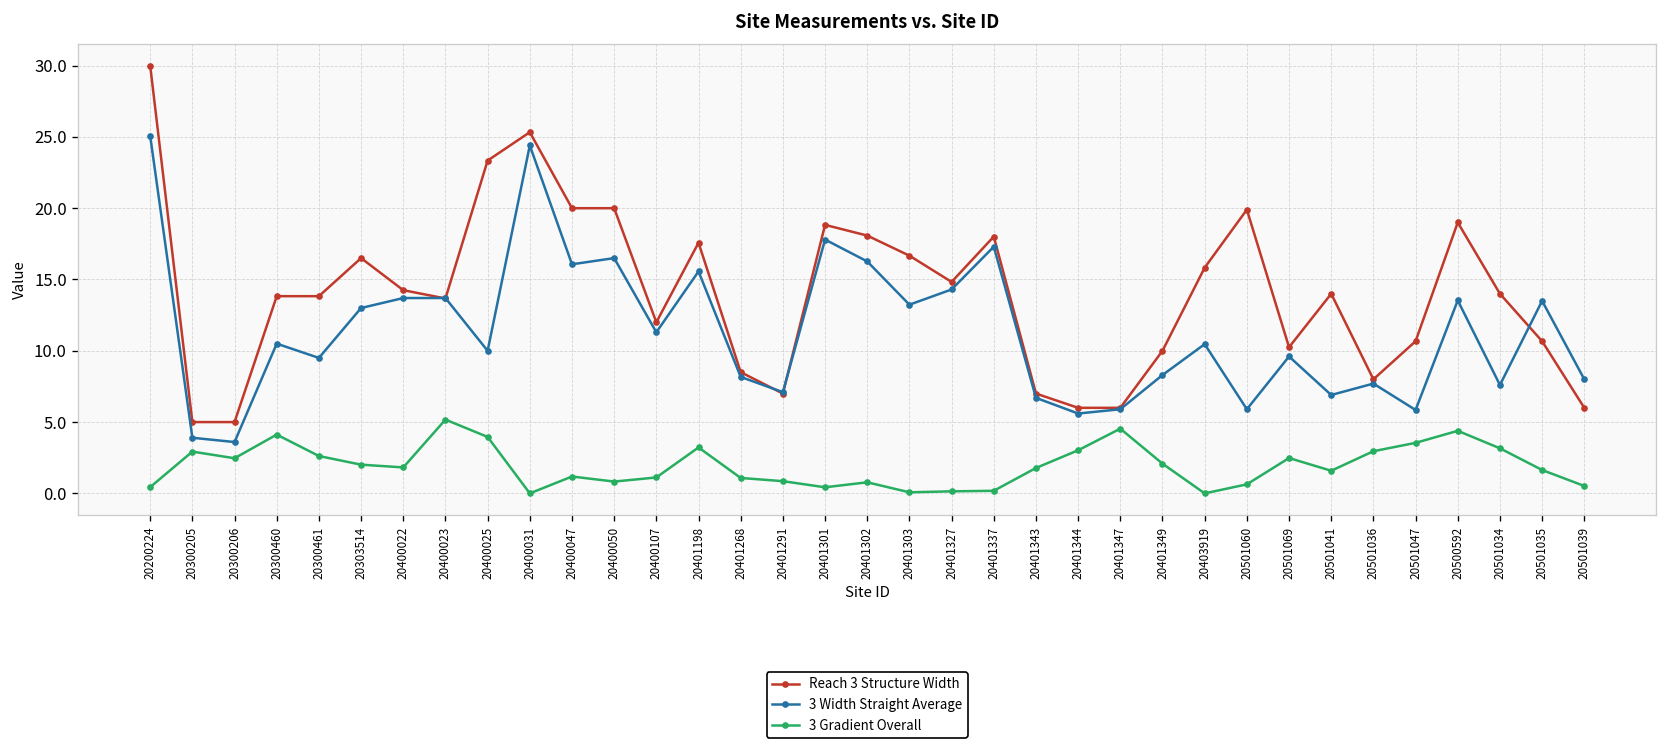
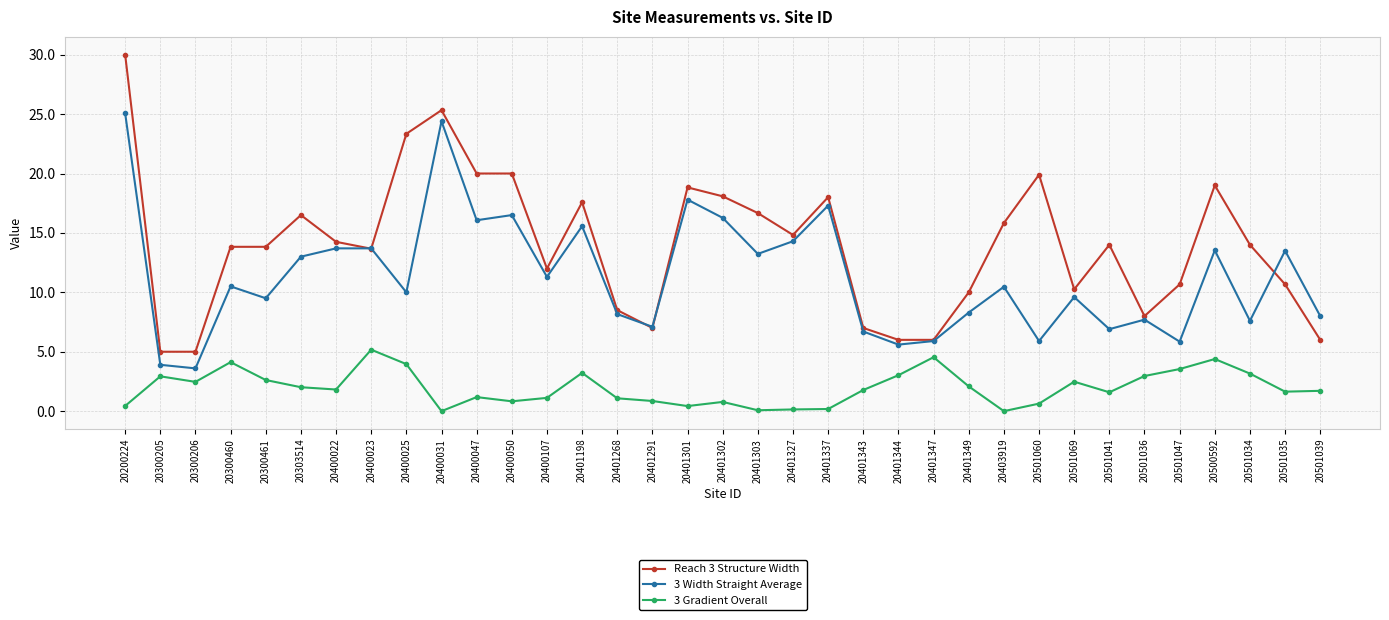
3 Gradient Overall, 20501039: 0.5 -> 1.7
